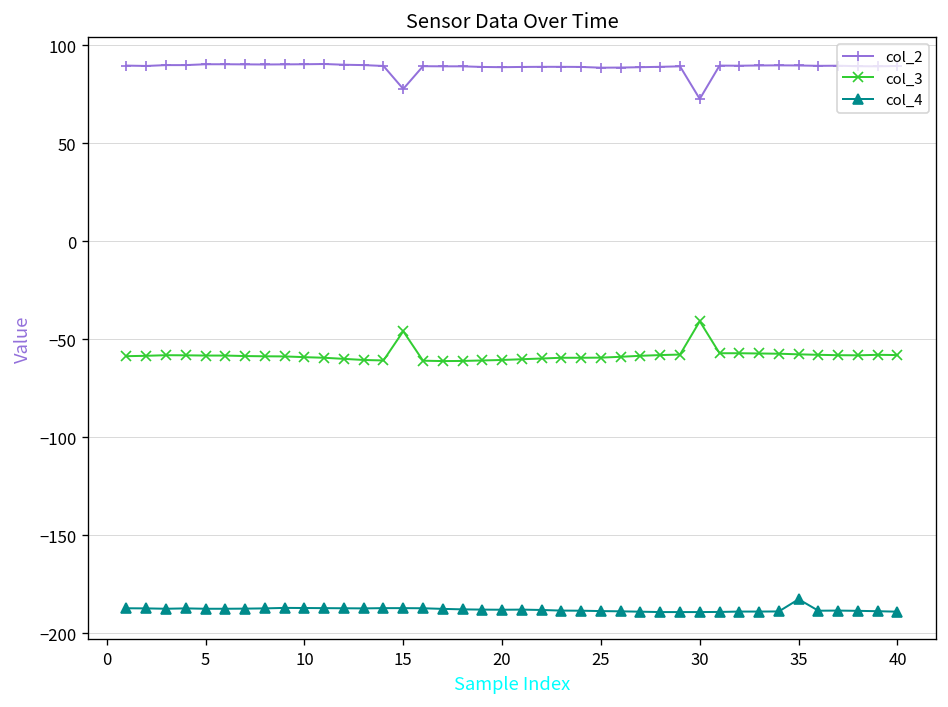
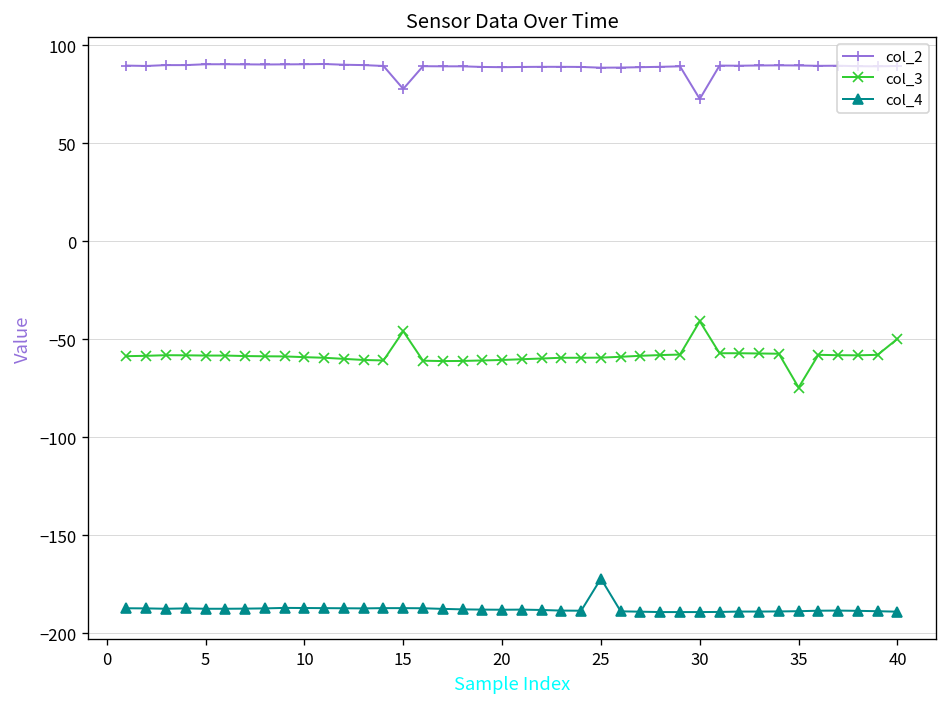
col_4, 25: -189 -> -172
col_3, 35: -58 -> -75
col_4, 35: -183 -> -189
col_3, 40: -58 -> -50
